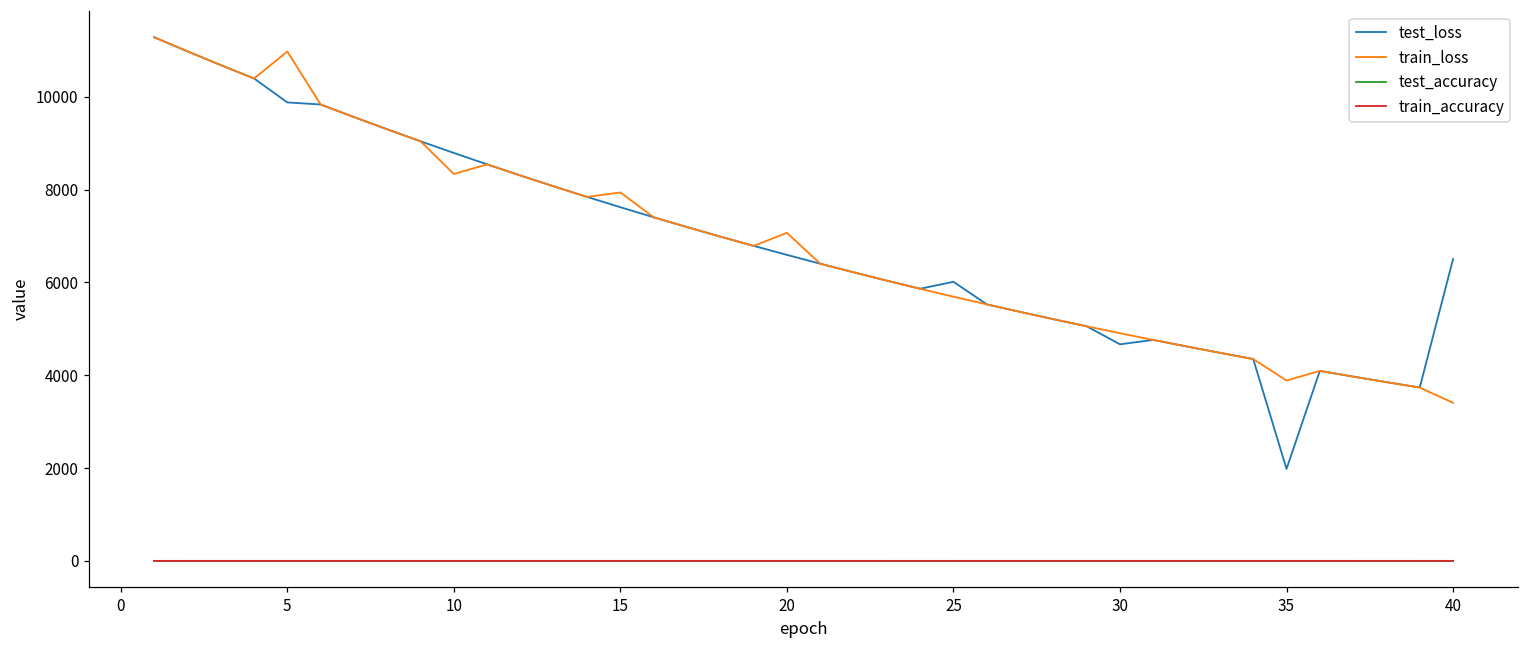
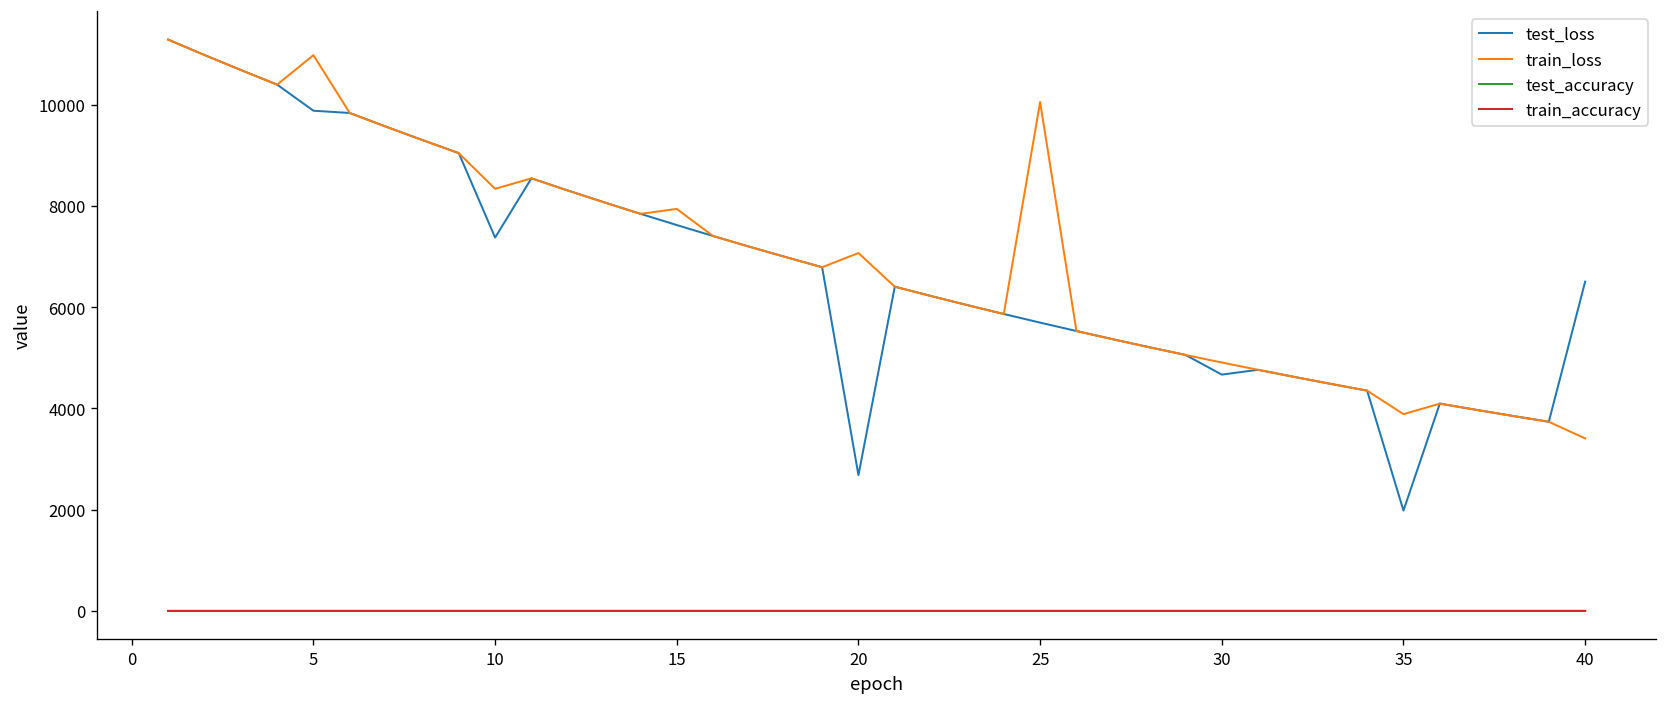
test_loss, 10: 8800 -> 7400
test_loss, 20: 6600 -> 2700
test_loss, 25: 6000 -> 5700
train_loss, 25: 5700 -> 10100
